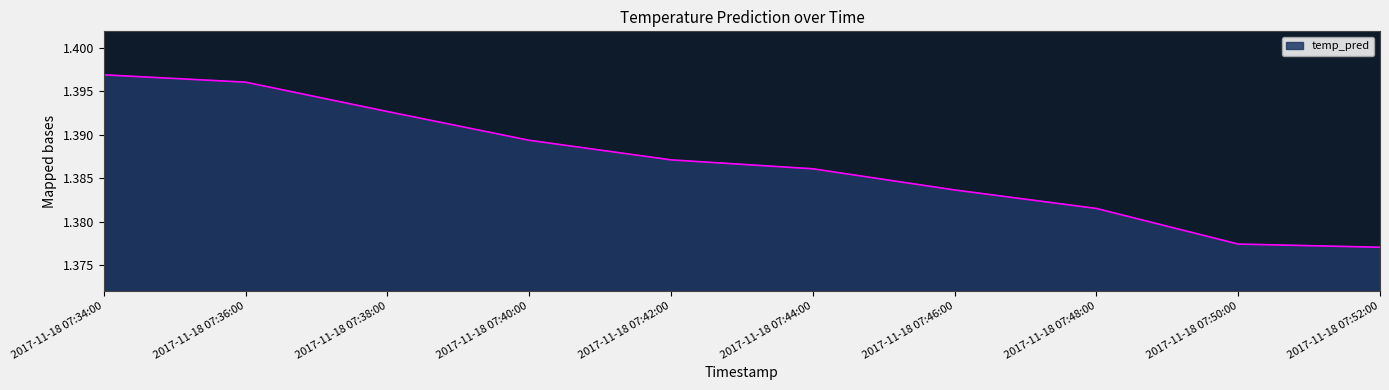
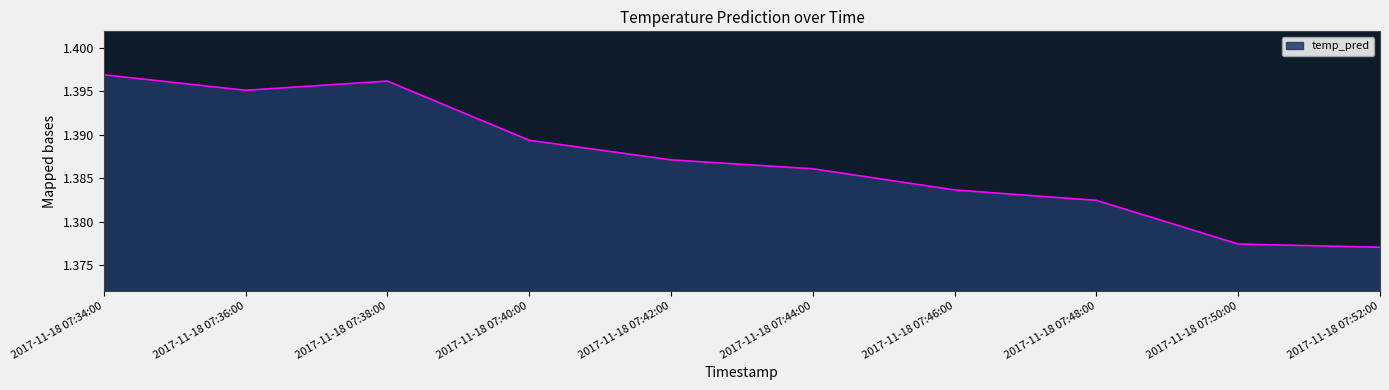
2017-11-18 07:36:00: 1.396 -> 1.395
2017-11-18 07:38:00: 1.393 -> 1.396
2017-11-18 07:48:00: 1.3815 -> 1.3825
